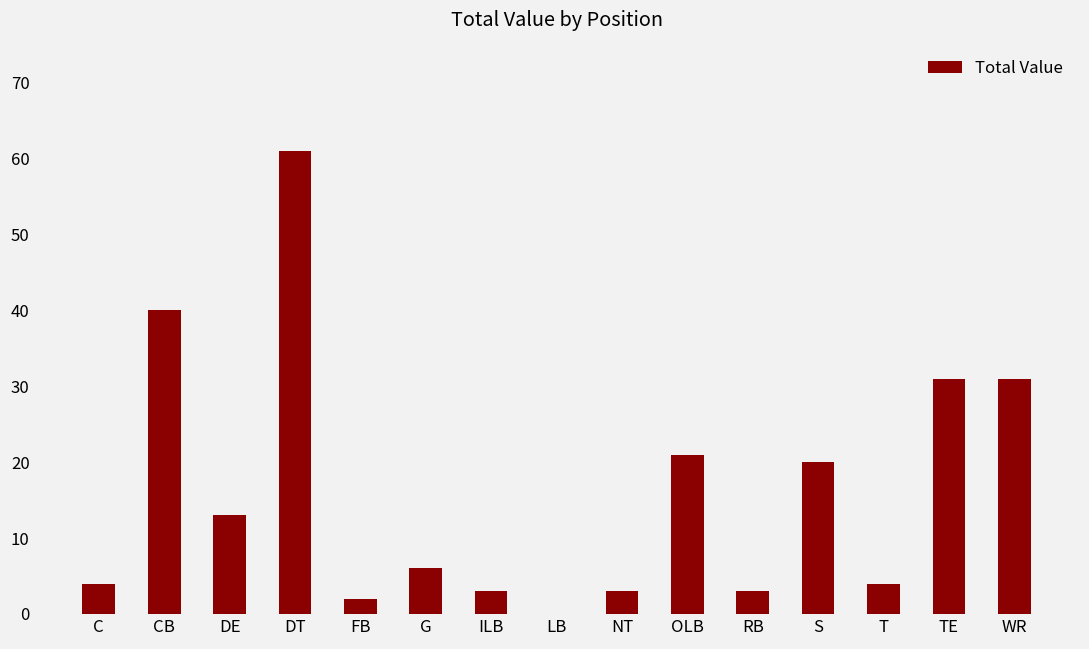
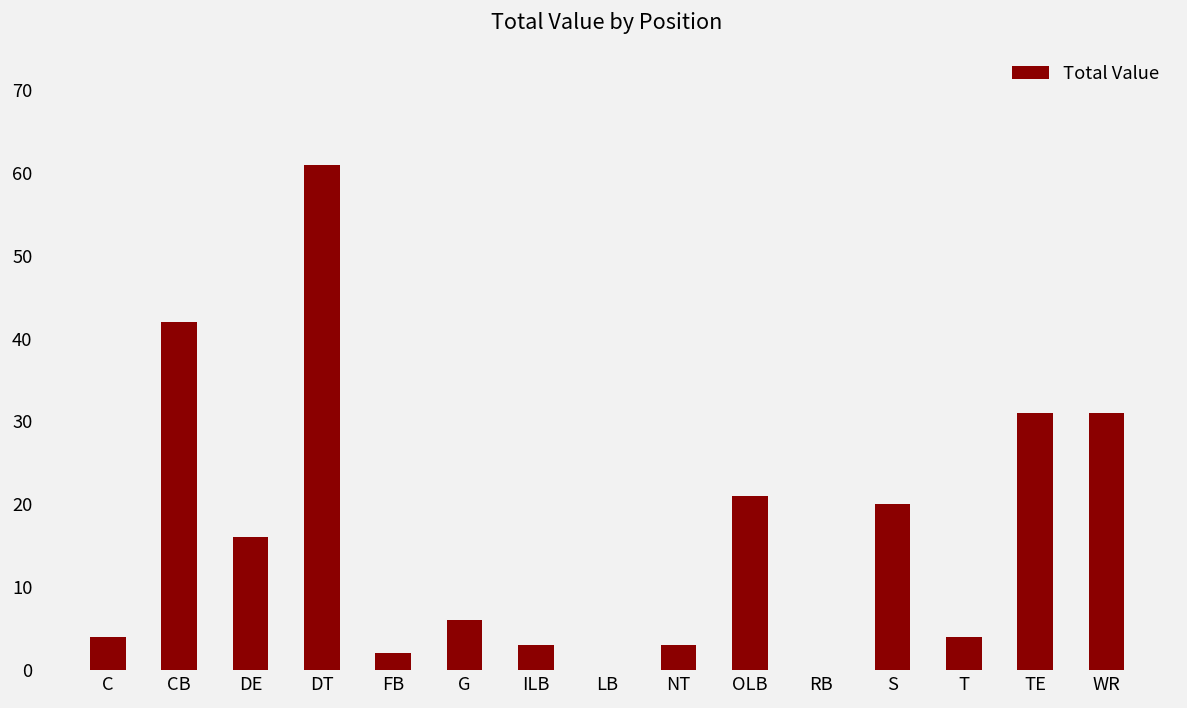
CB: 40 -> 42
DE: 13 -> 16
RB: 3 -> 0
